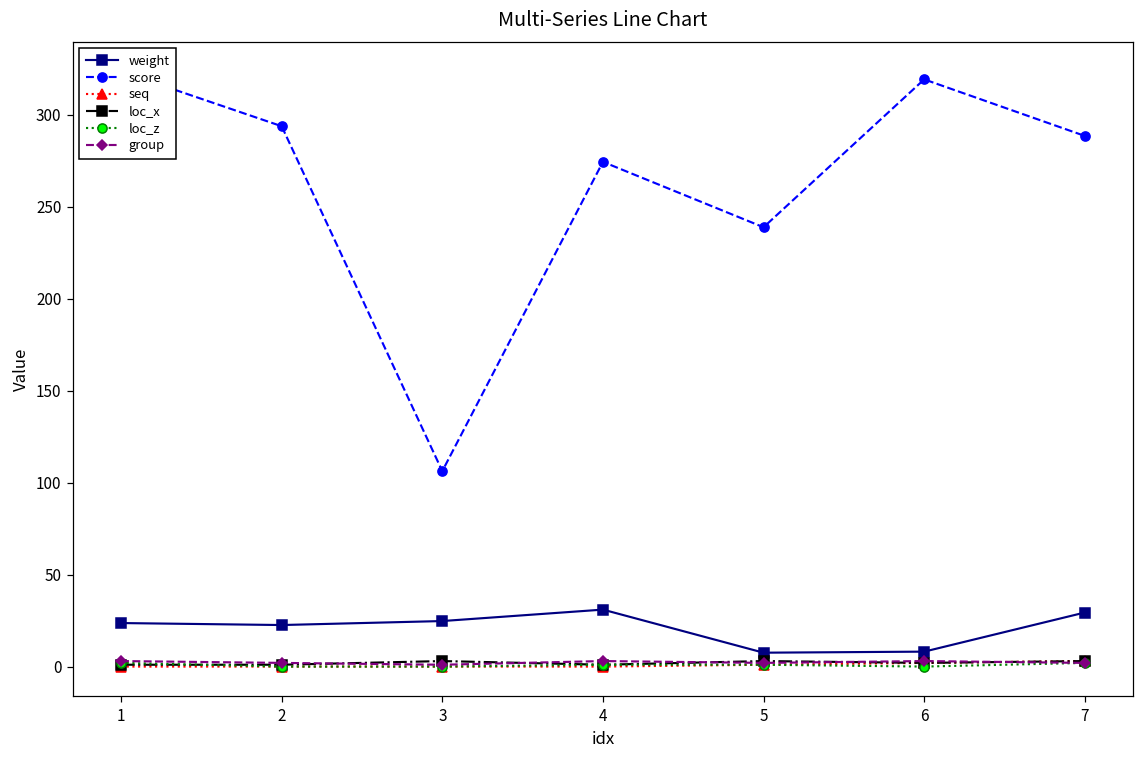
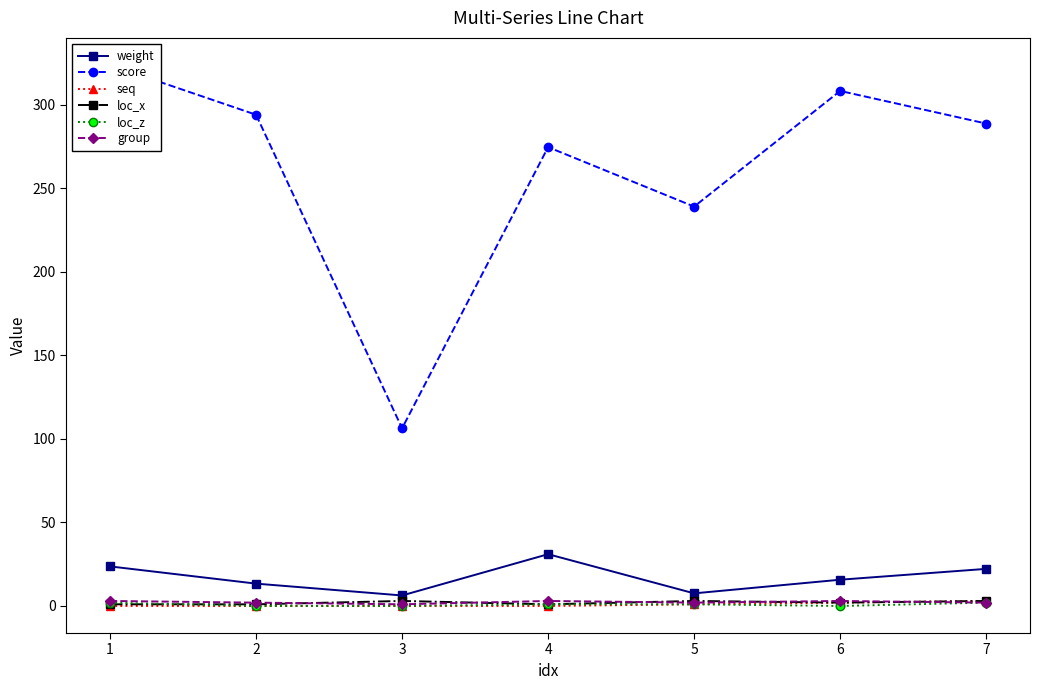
weight, 2: 23 -> 13
weight, 3: 25 -> 6
weight, 6: 8 -> 16
score, 6: 319 -> 308
weight, 7: 29 -> 22
